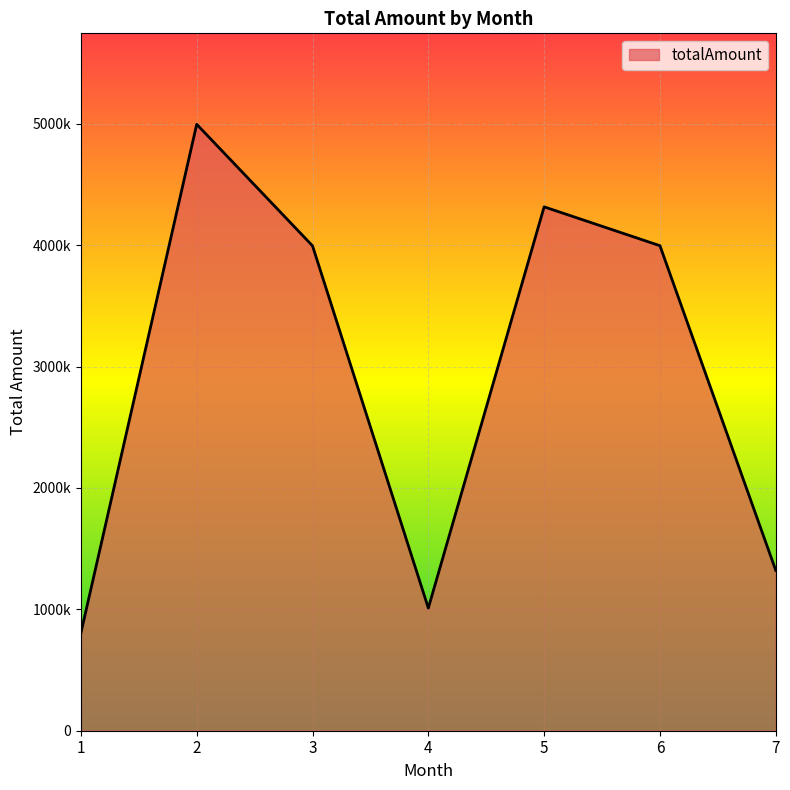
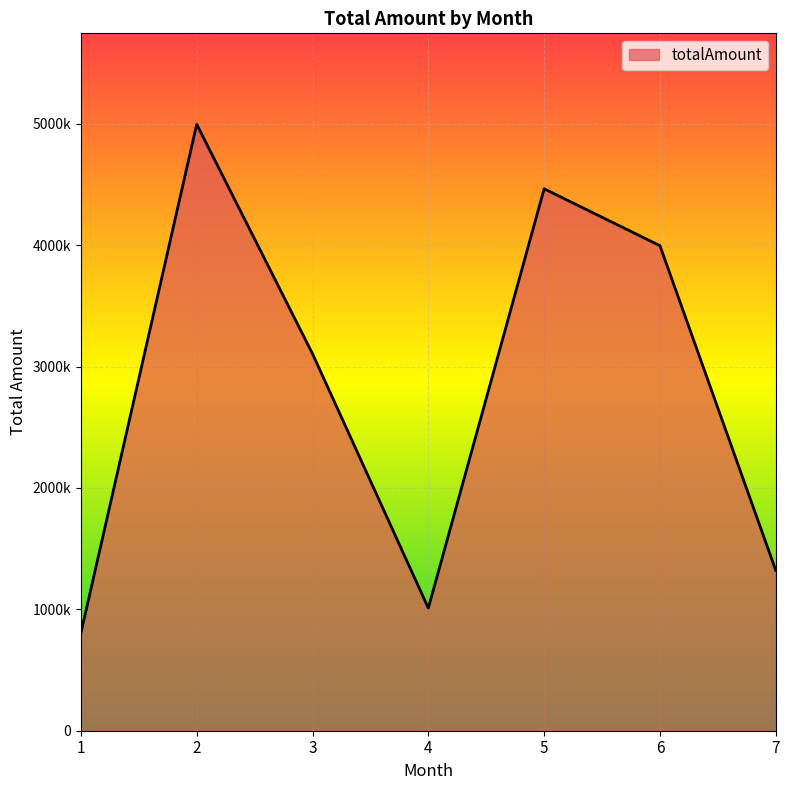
3: 3990000 -> 3110000
5: 4320000 -> 4460000
